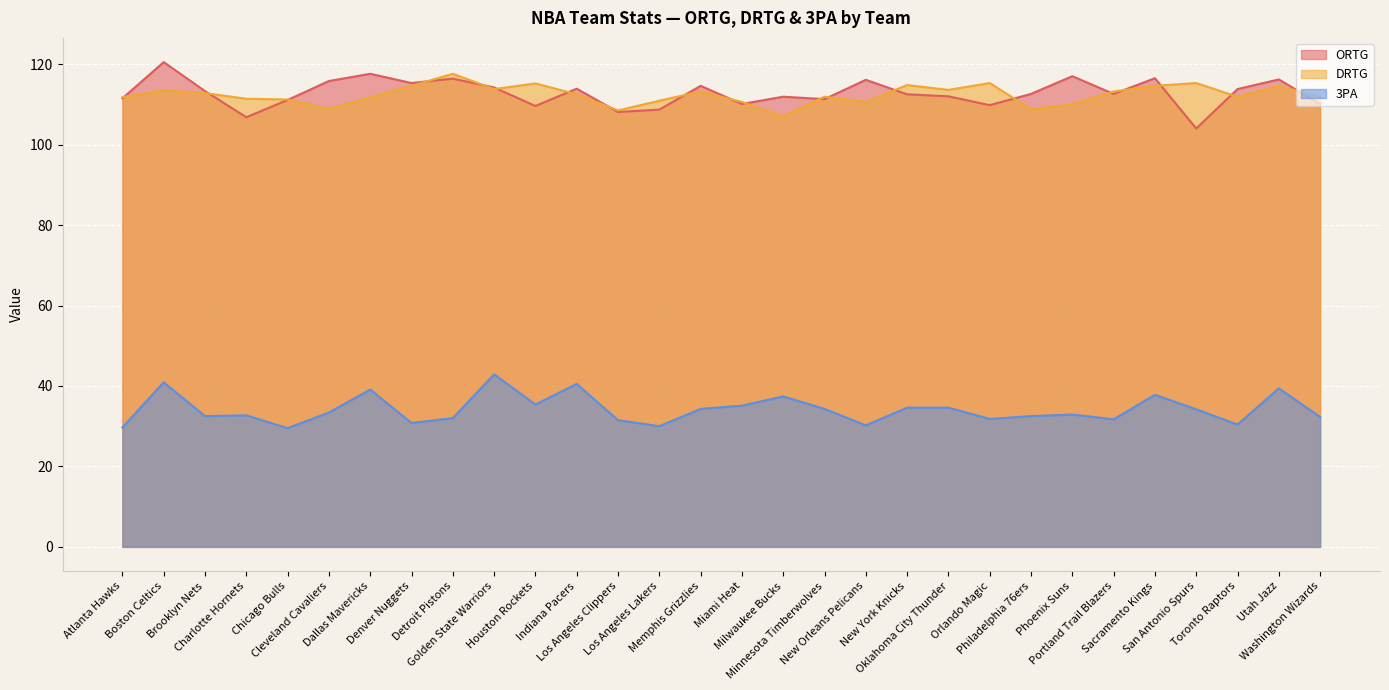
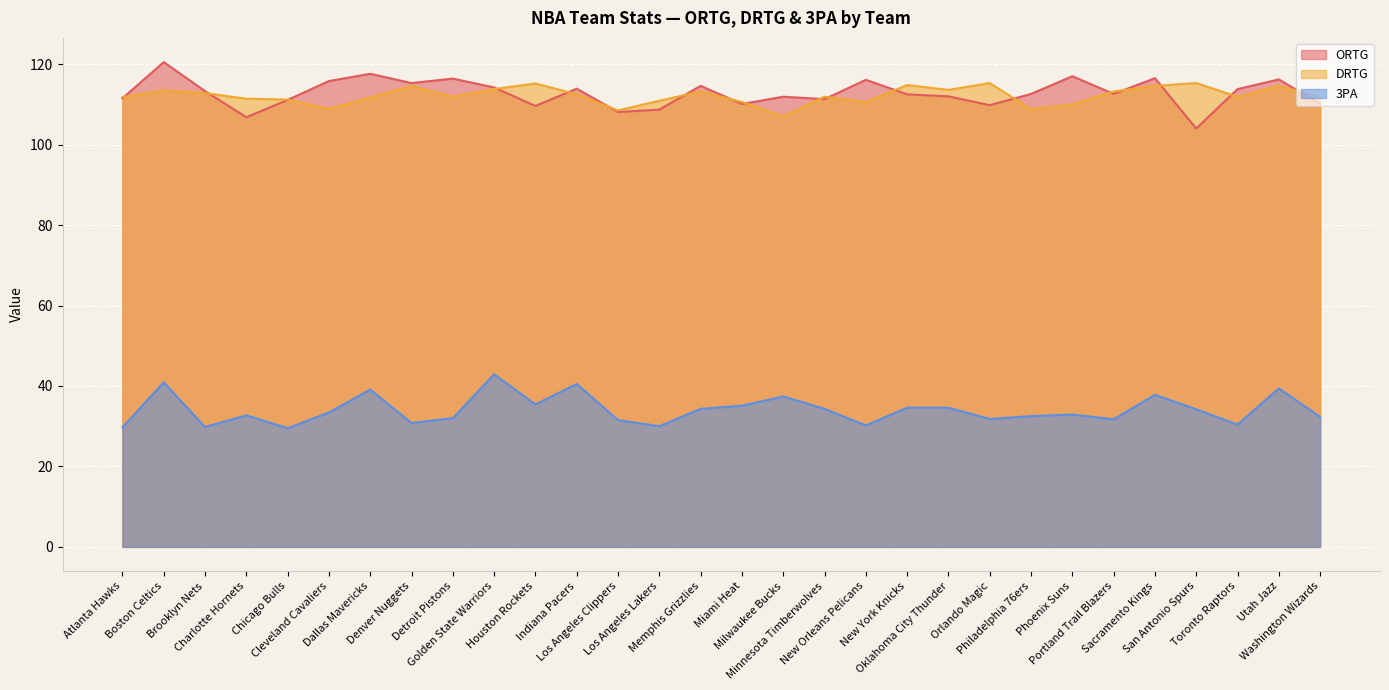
3PA, Brooklyn Nets: 33 -> 30
DRTG, Detroit Pistons: 118 -> 112
